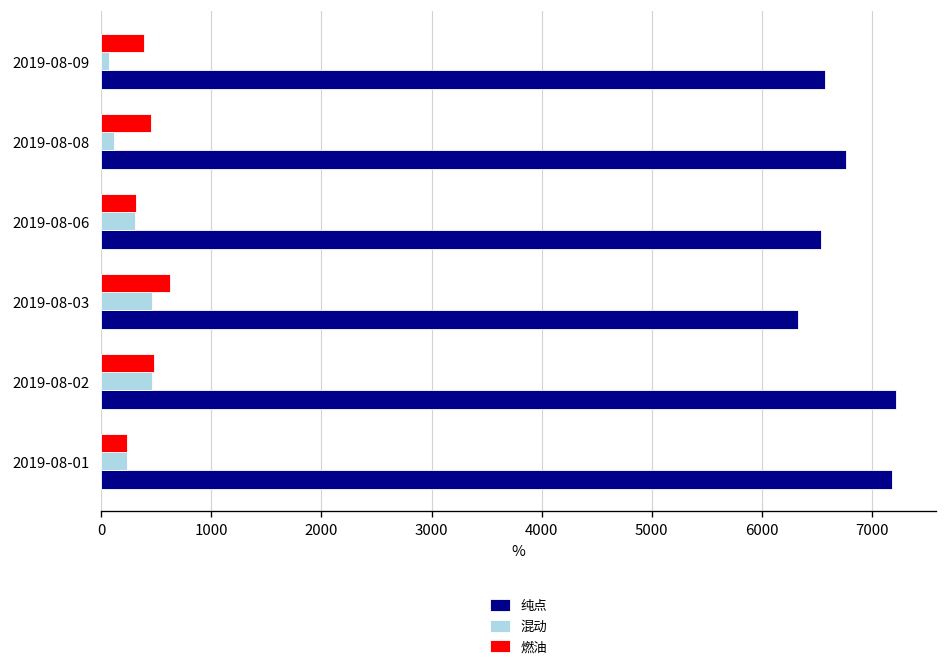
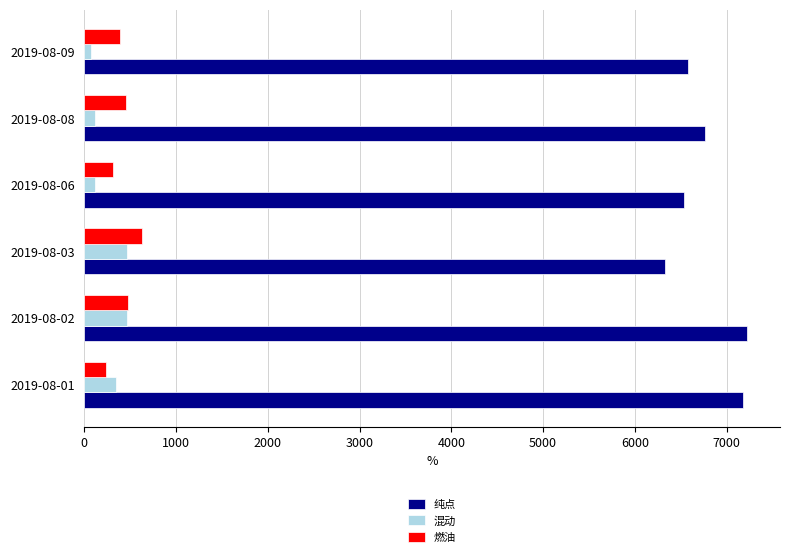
混动, 2019-08-06: 300 -> 100
混动, 2019-08-01: 200 -> 300
